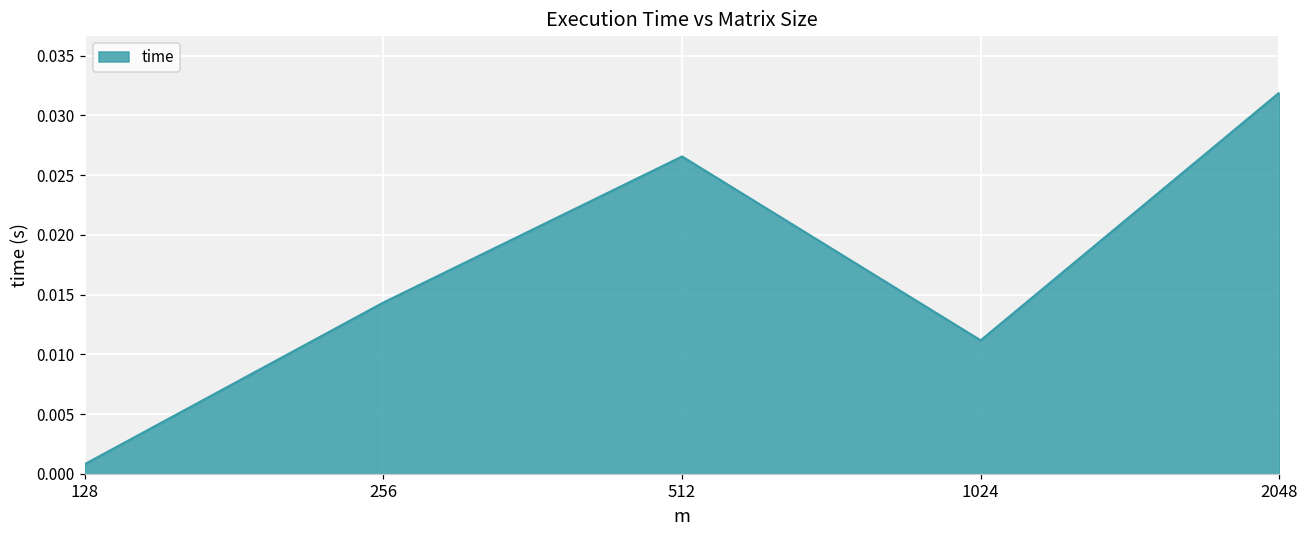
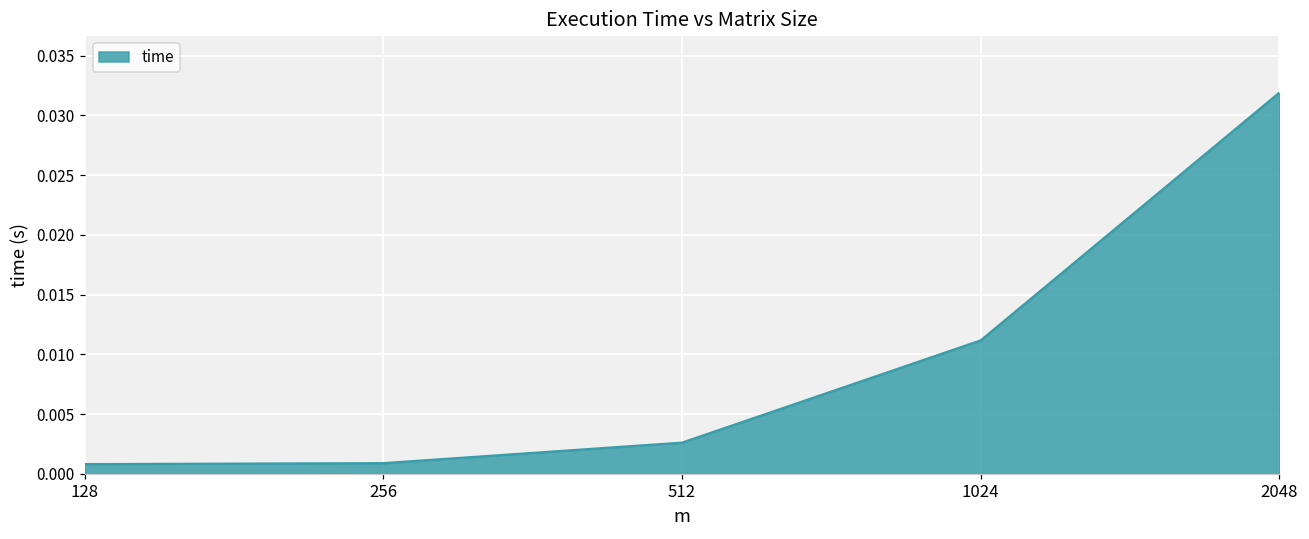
256: 0.0143 -> 0.0009
512: 0.0265 -> 0.0026
